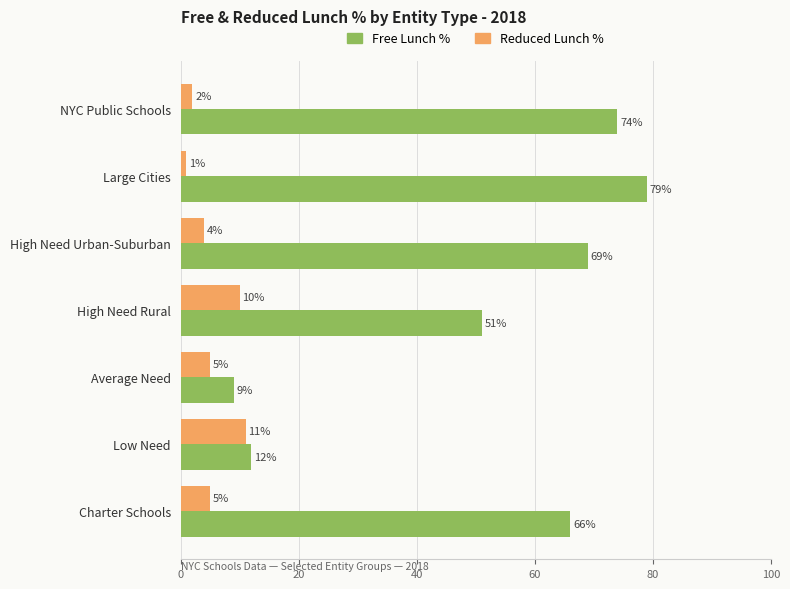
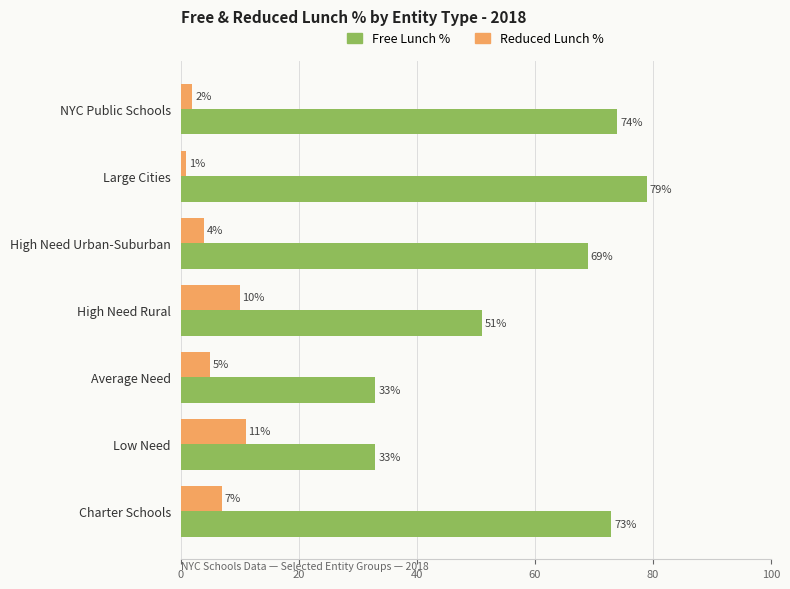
Free Lunch %, Average Need: 9% -> 33%
Free Lunch %, Low Need: 12% -> 33%
Reduced Lunch %, Charter Schools: 5% -> 7%
Free Lunch %, Charter Schools: 66% -> 73%
